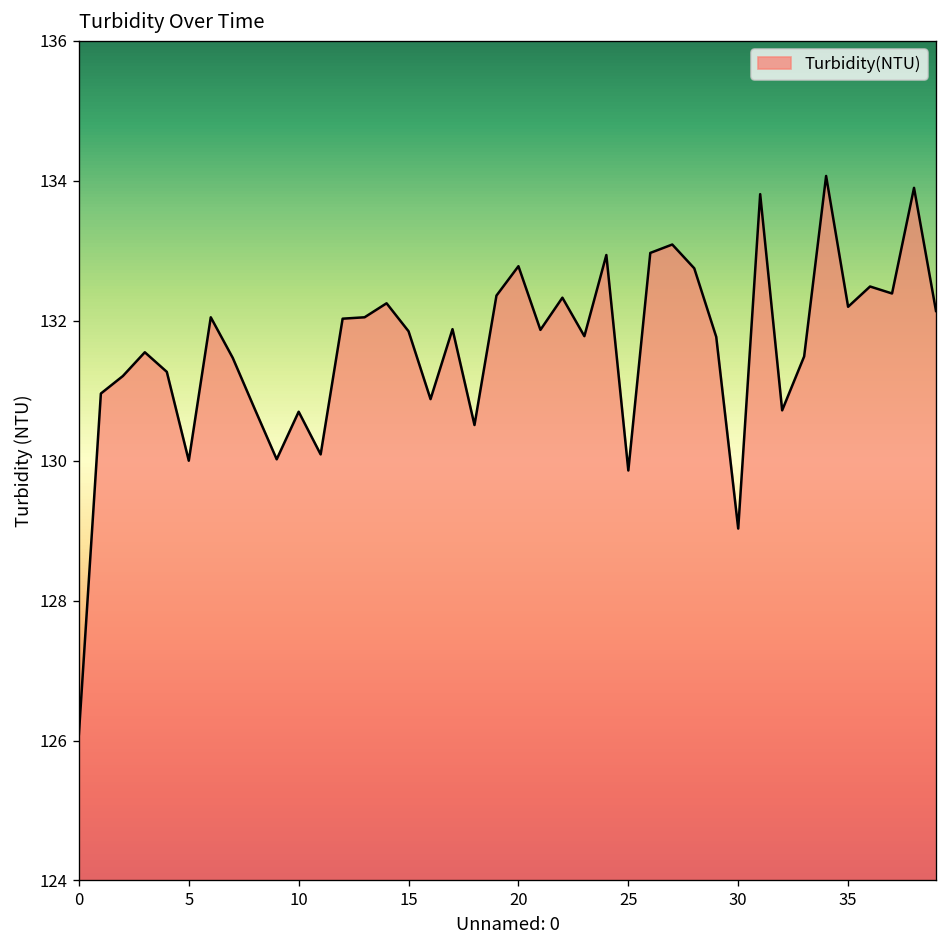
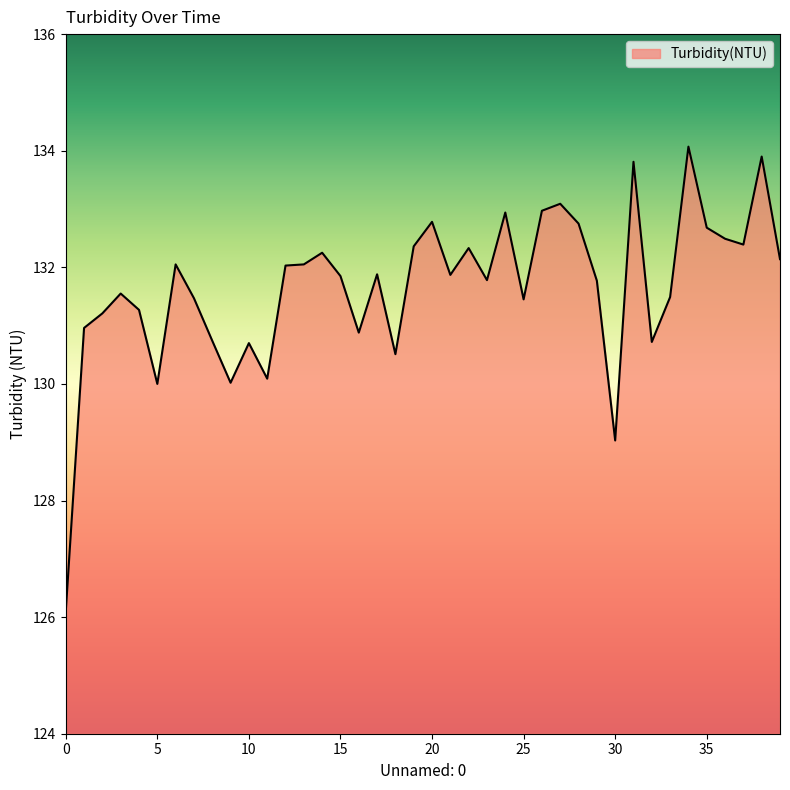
25: 129.9 -> 131.5
35: 132.2 -> 132.7
